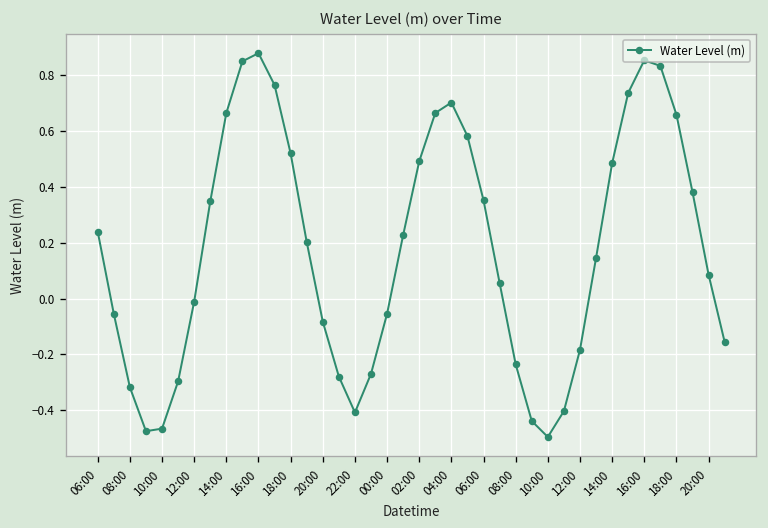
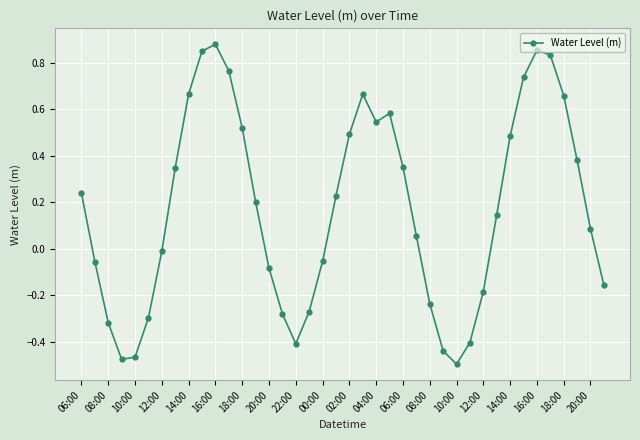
04:00: 0.70 -> 0.54
